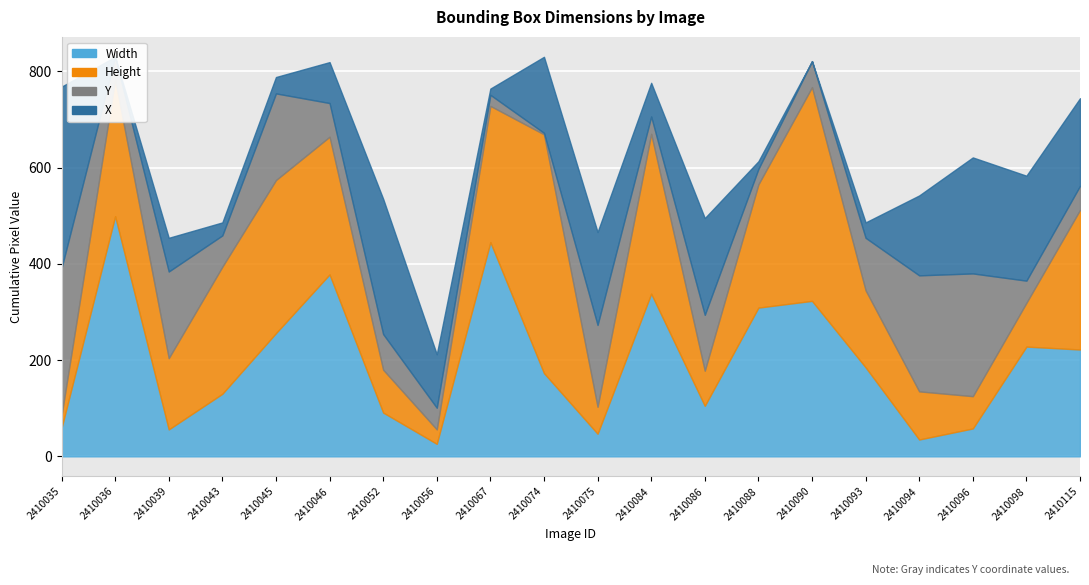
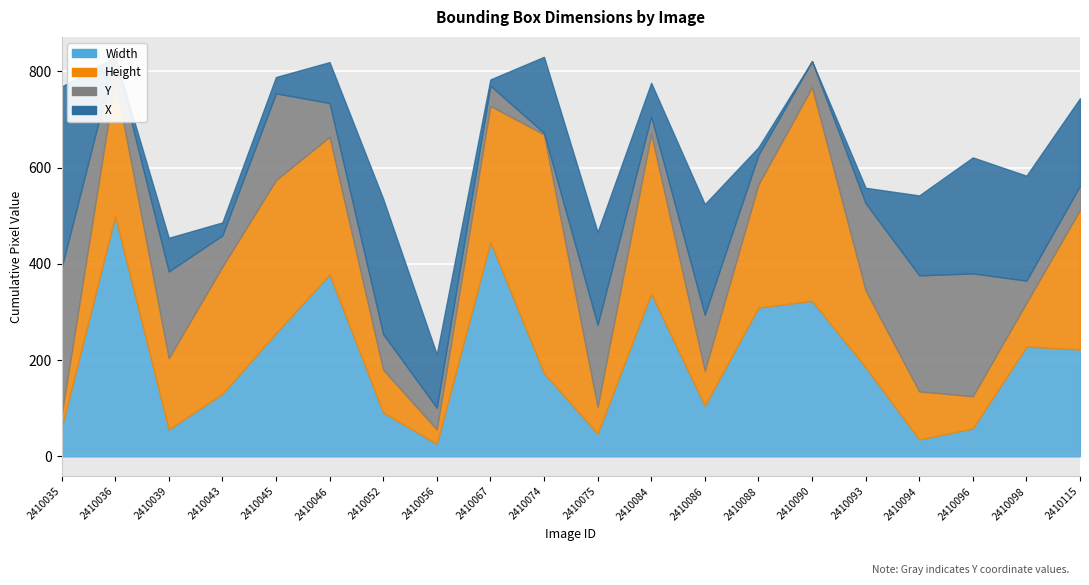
Y, 2410067: 20 -> 40
X, 2410086: 200 -> 230
Y, 2410088: 30 -> 60
Y, 2410093: 110 -> 180
